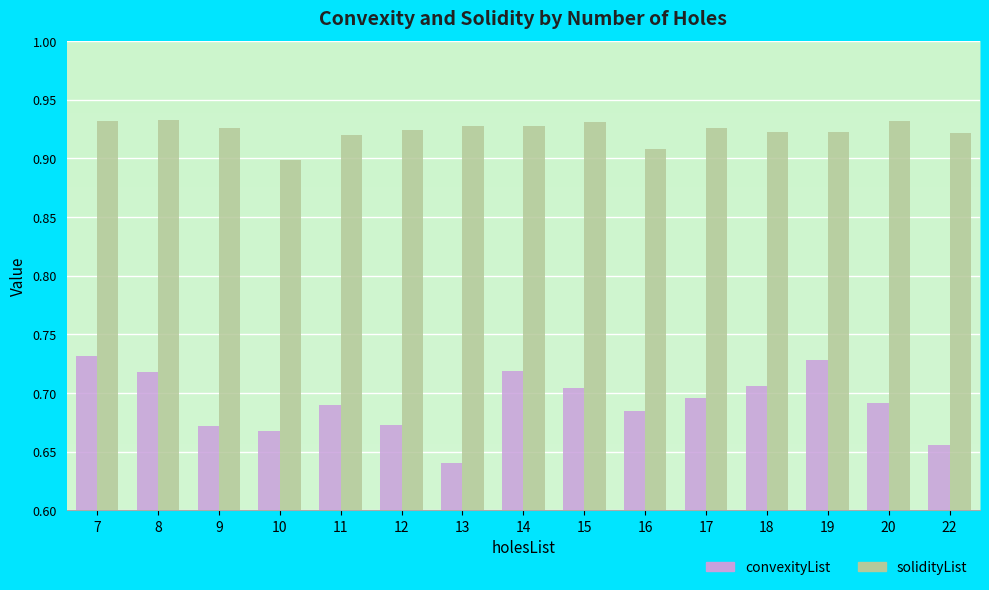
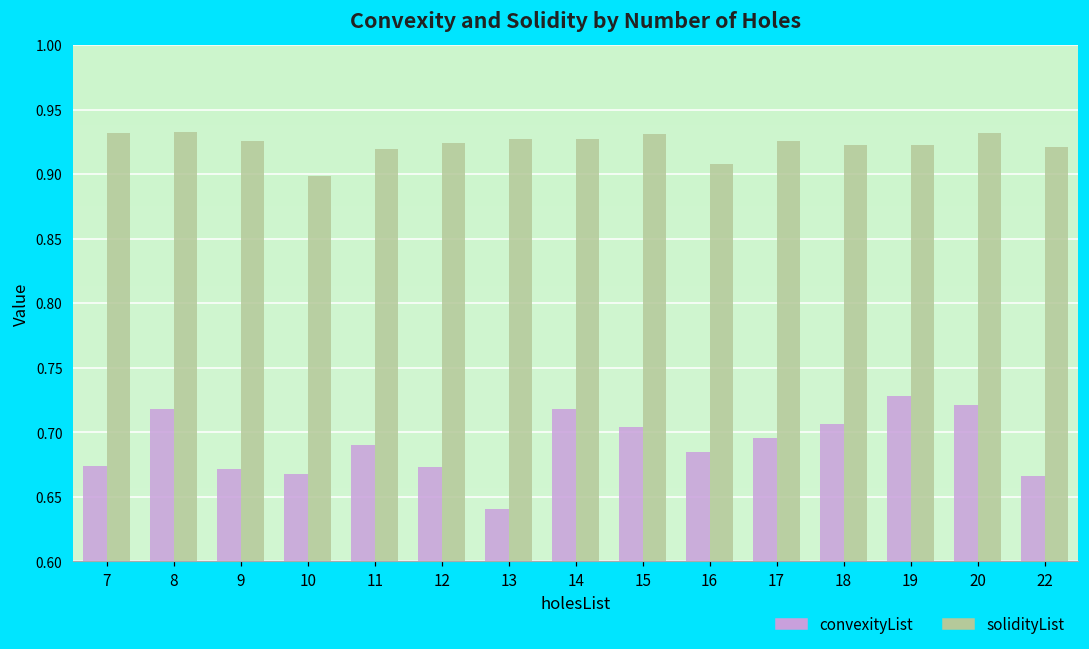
convexityList, 7: 0.731 -> 0.674
convexityList, 20: 0.692 -> 0.721
convexityList, 22: 0.655 -> 0.666
